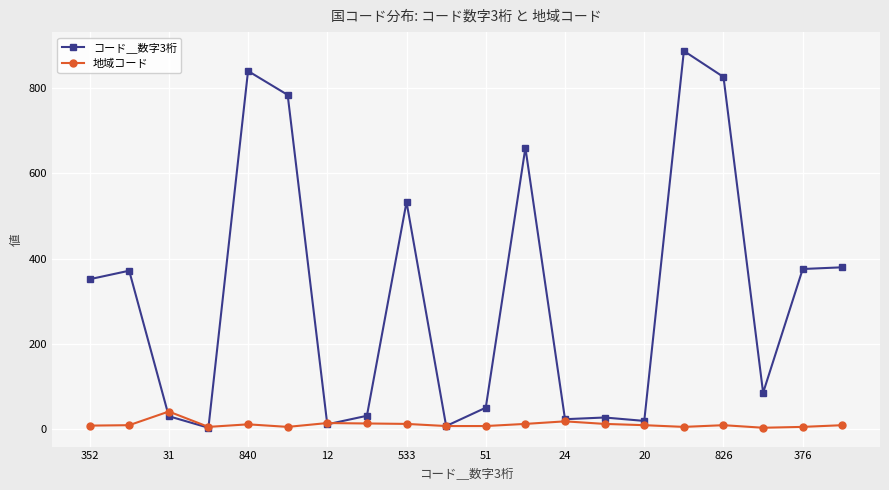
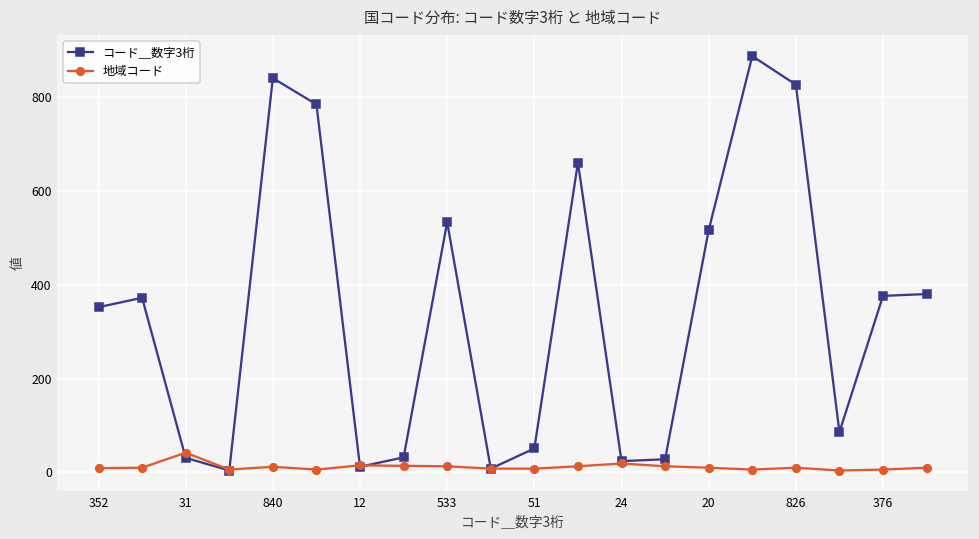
コード＿数字3桁, 20: 20 -> 520
